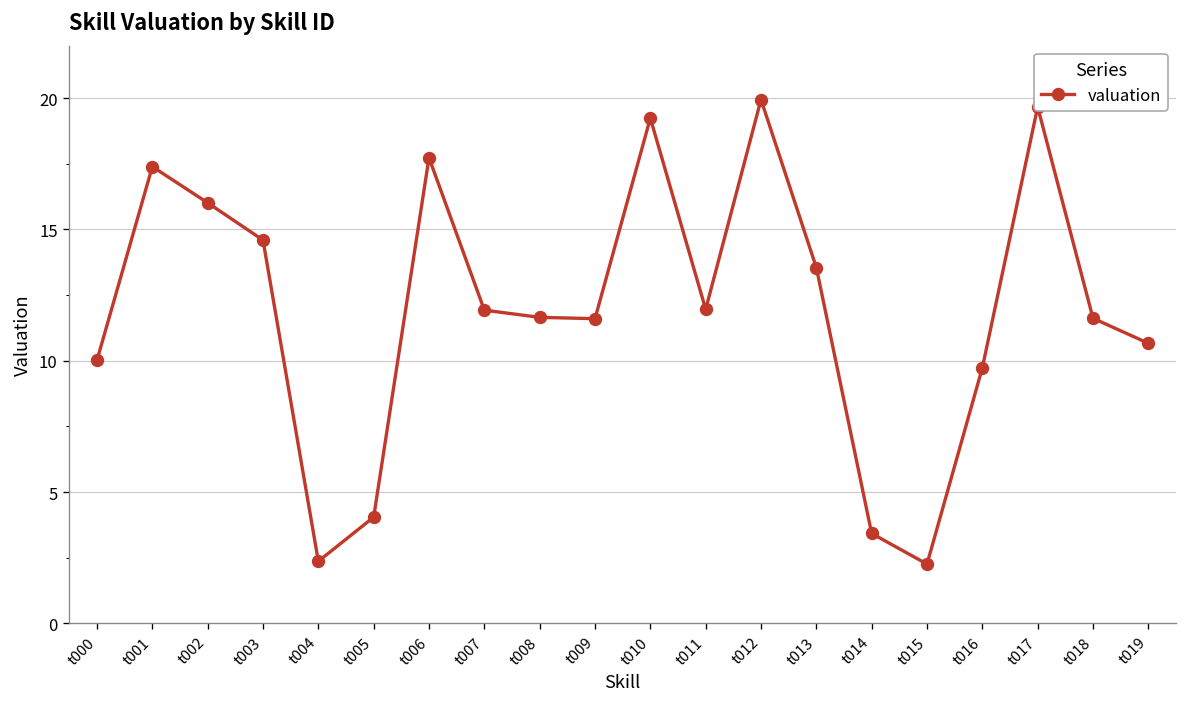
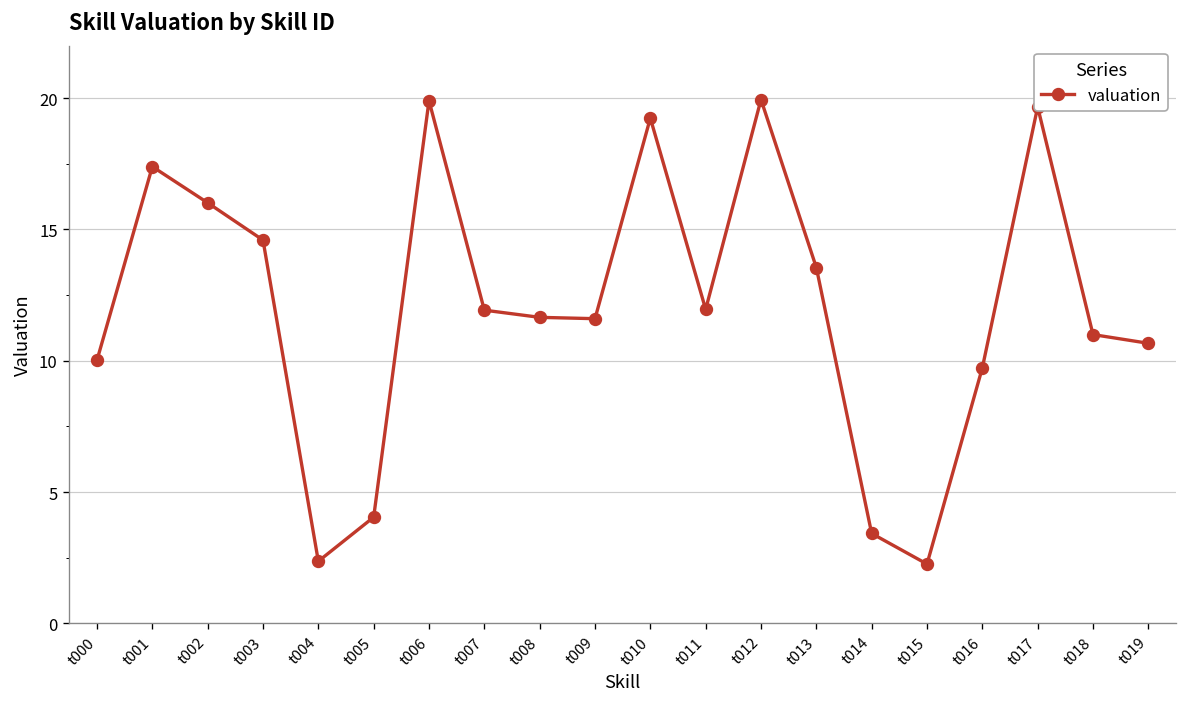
t006: 17.7 -> 19.9
t018: 11.6 -> 11.0
